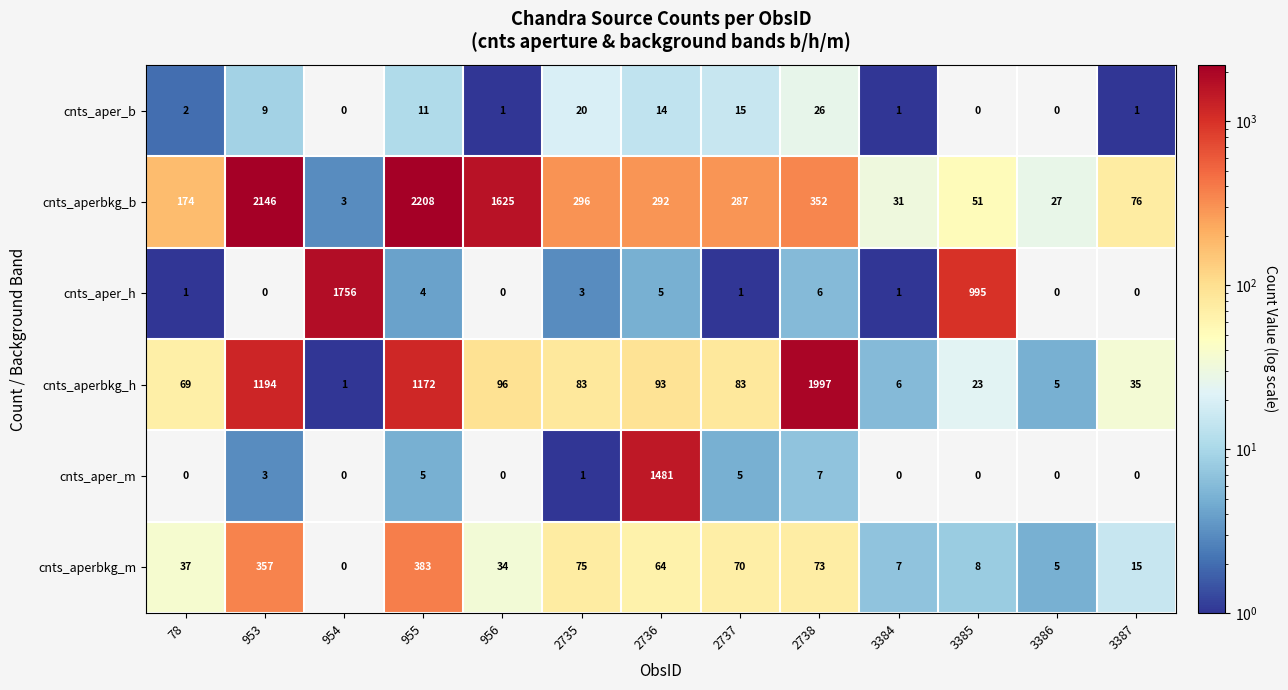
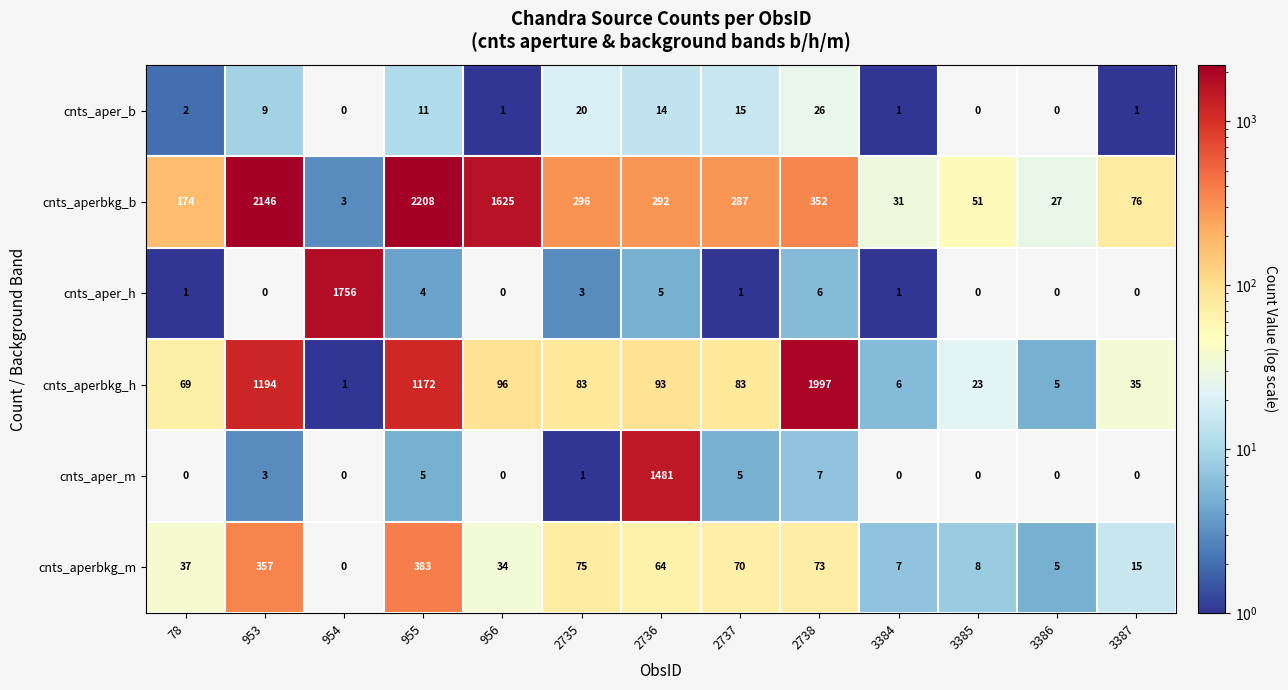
cnts_aper_h, 3385: 995 -> 0
